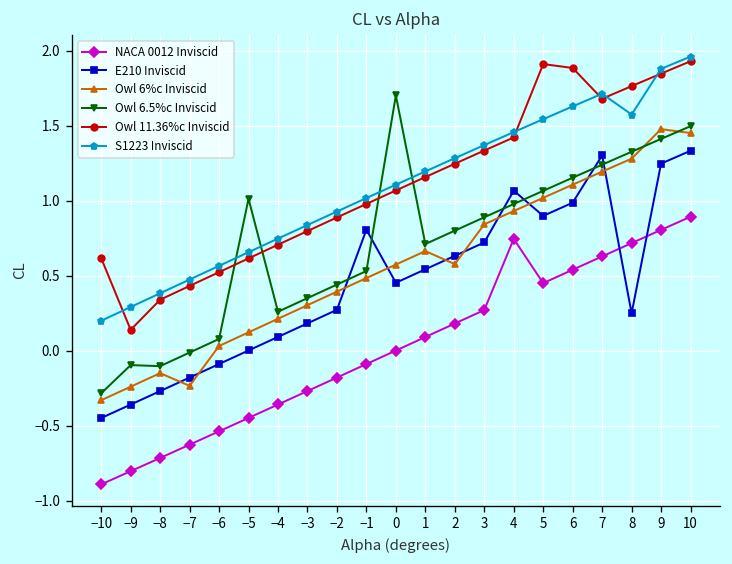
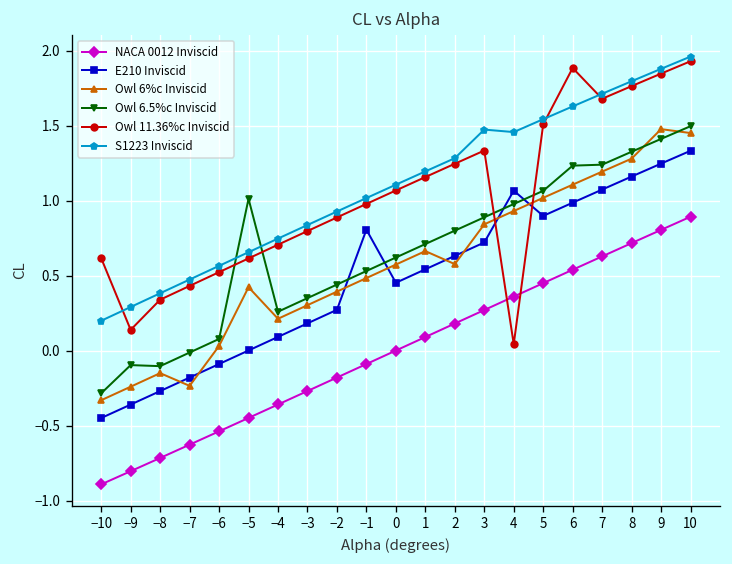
Owl 6%c Inviscid, −5: 0.12 -> 0.42
Owl 6.5%c Inviscid, 0: 1.70 -> 0.62
S1223 Inviscid, 3: 1.37 -> 1.47
NACA 0012 Inviscid, 4: 0.74 -> 0.36
Owl 11.36%c Inviscid, 4: 1.42 -> 0.04
Owl 11.36%c Inviscid, 5: 1.91 -> 1.51
Owl 6.5%c Inviscid, 6: 1.15 -> 1.23
E210 Inviscid, 7: 1.30 -> 1.07
E210 Inviscid, 8: 0.25 -> 1.16
S1223 Inviscid, 8: 1.57 -> 1.80
